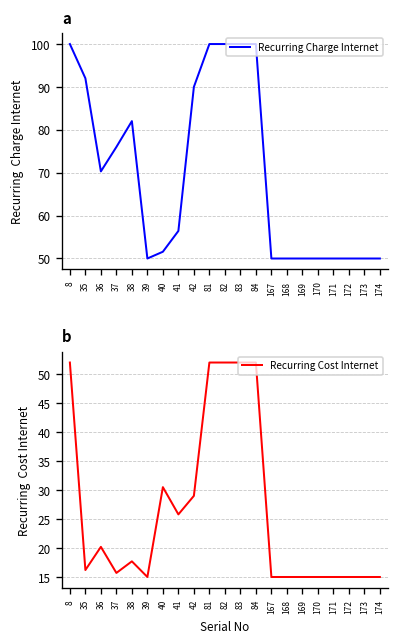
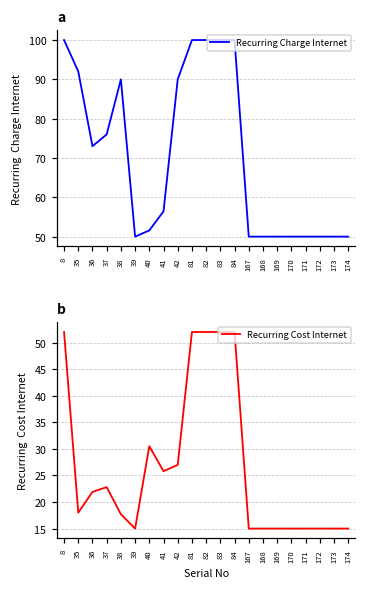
a, 36: 70 -> 73
a, 38: 82 -> 90
b, 35: 16 -> 18
b, 36: 20 -> 22
b, 37: 16 -> 23
b, 42: 29 -> 27
